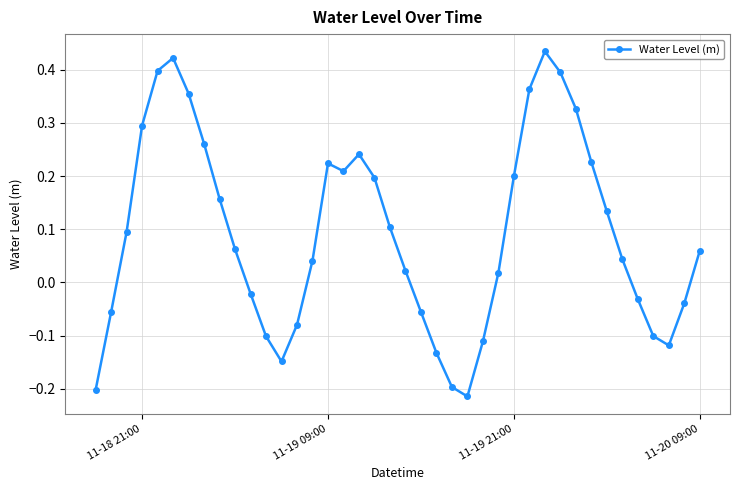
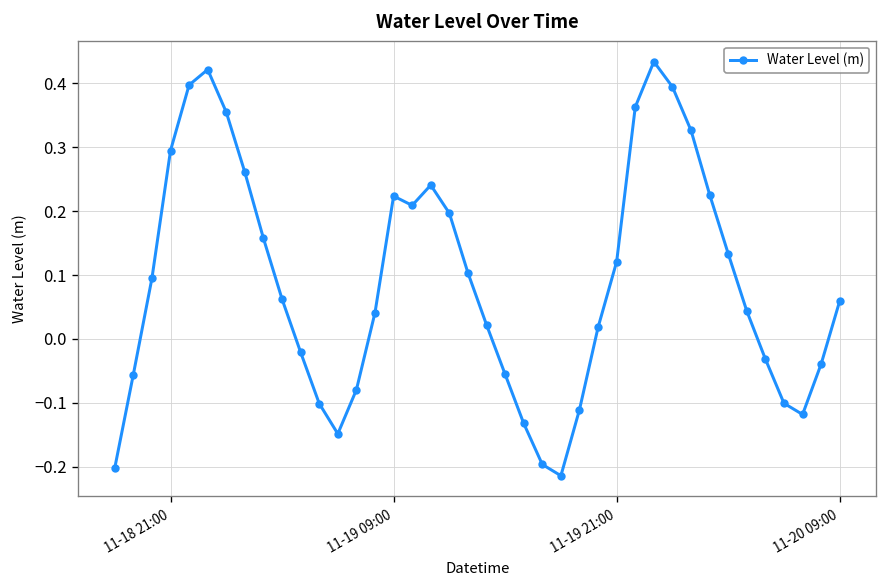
11-19 21:00: 0.20 -> 0.12
